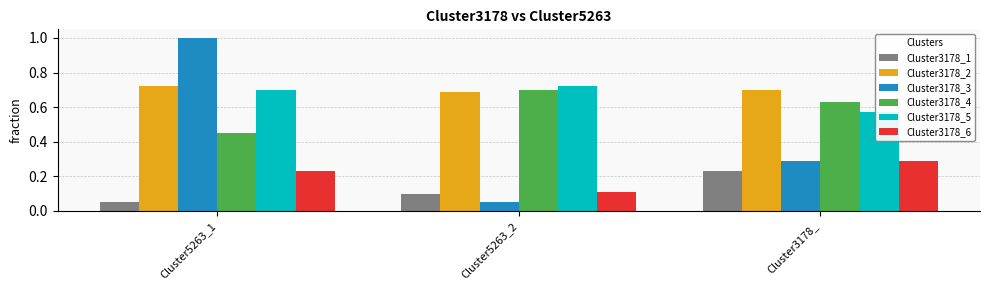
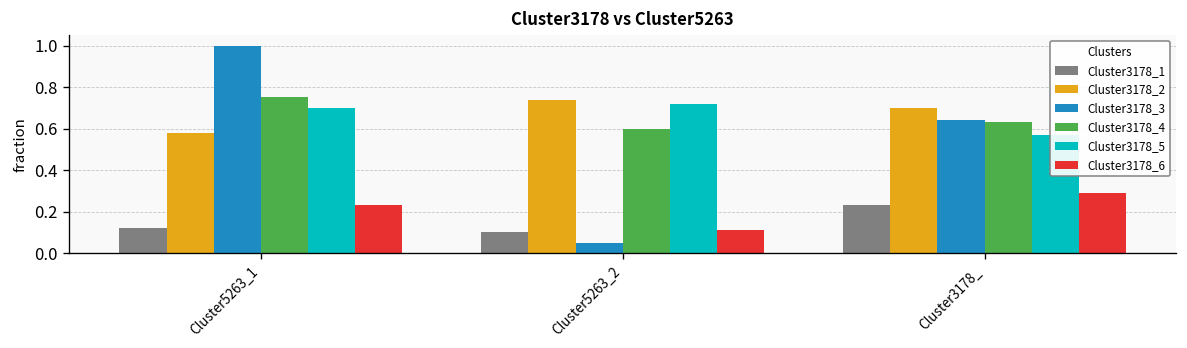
Cluster3178_1, Cluster5263_1: 0.05 -> 0.12
Cluster3178_2, Cluster5263_1: 0.72 -> 0.58
Cluster3178_4, Cluster5263_1: 0.45 -> 0.75
Cluster3178_2, Cluster5263_2: 0.69 -> 0.74
Cluster3178_4, Cluster5263_2: 0.7 -> 0.6
Cluster3178_3, Cluster3178_: 0.29 -> 0.64
